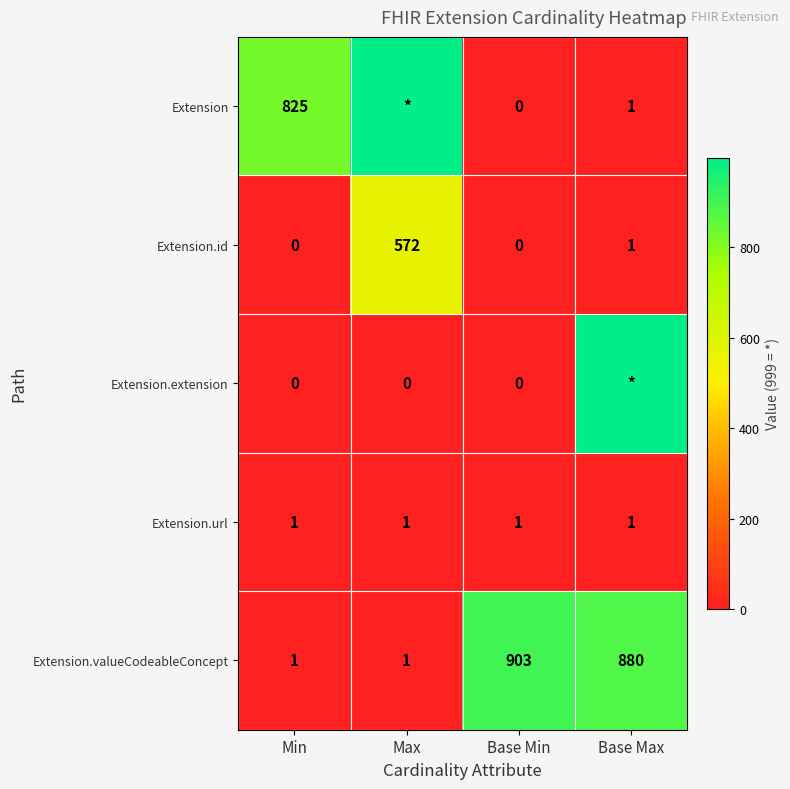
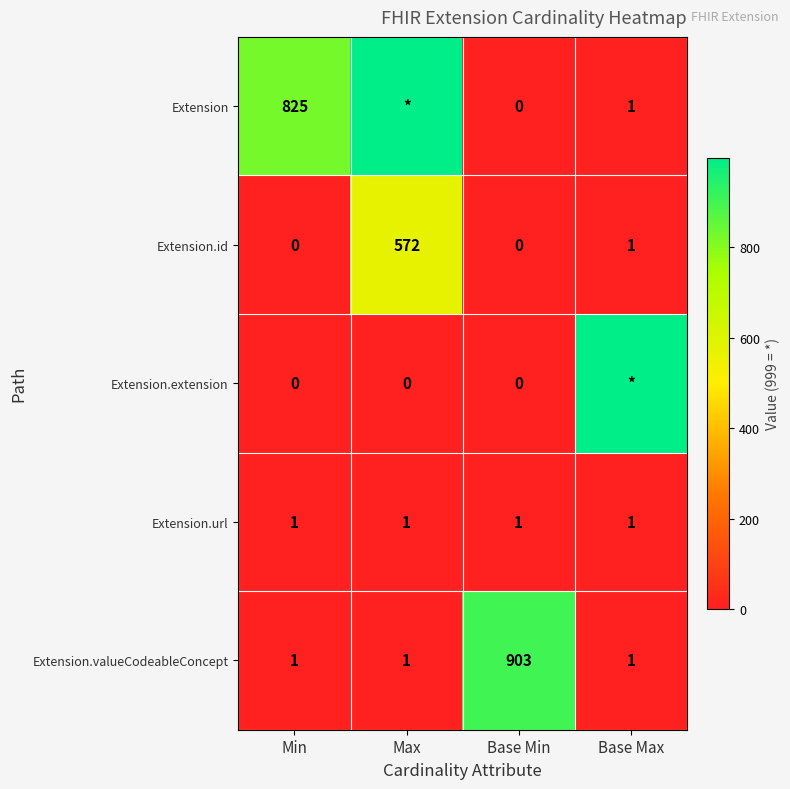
Extension.valueCodeableConcept, Base Max: 880 -> 1
